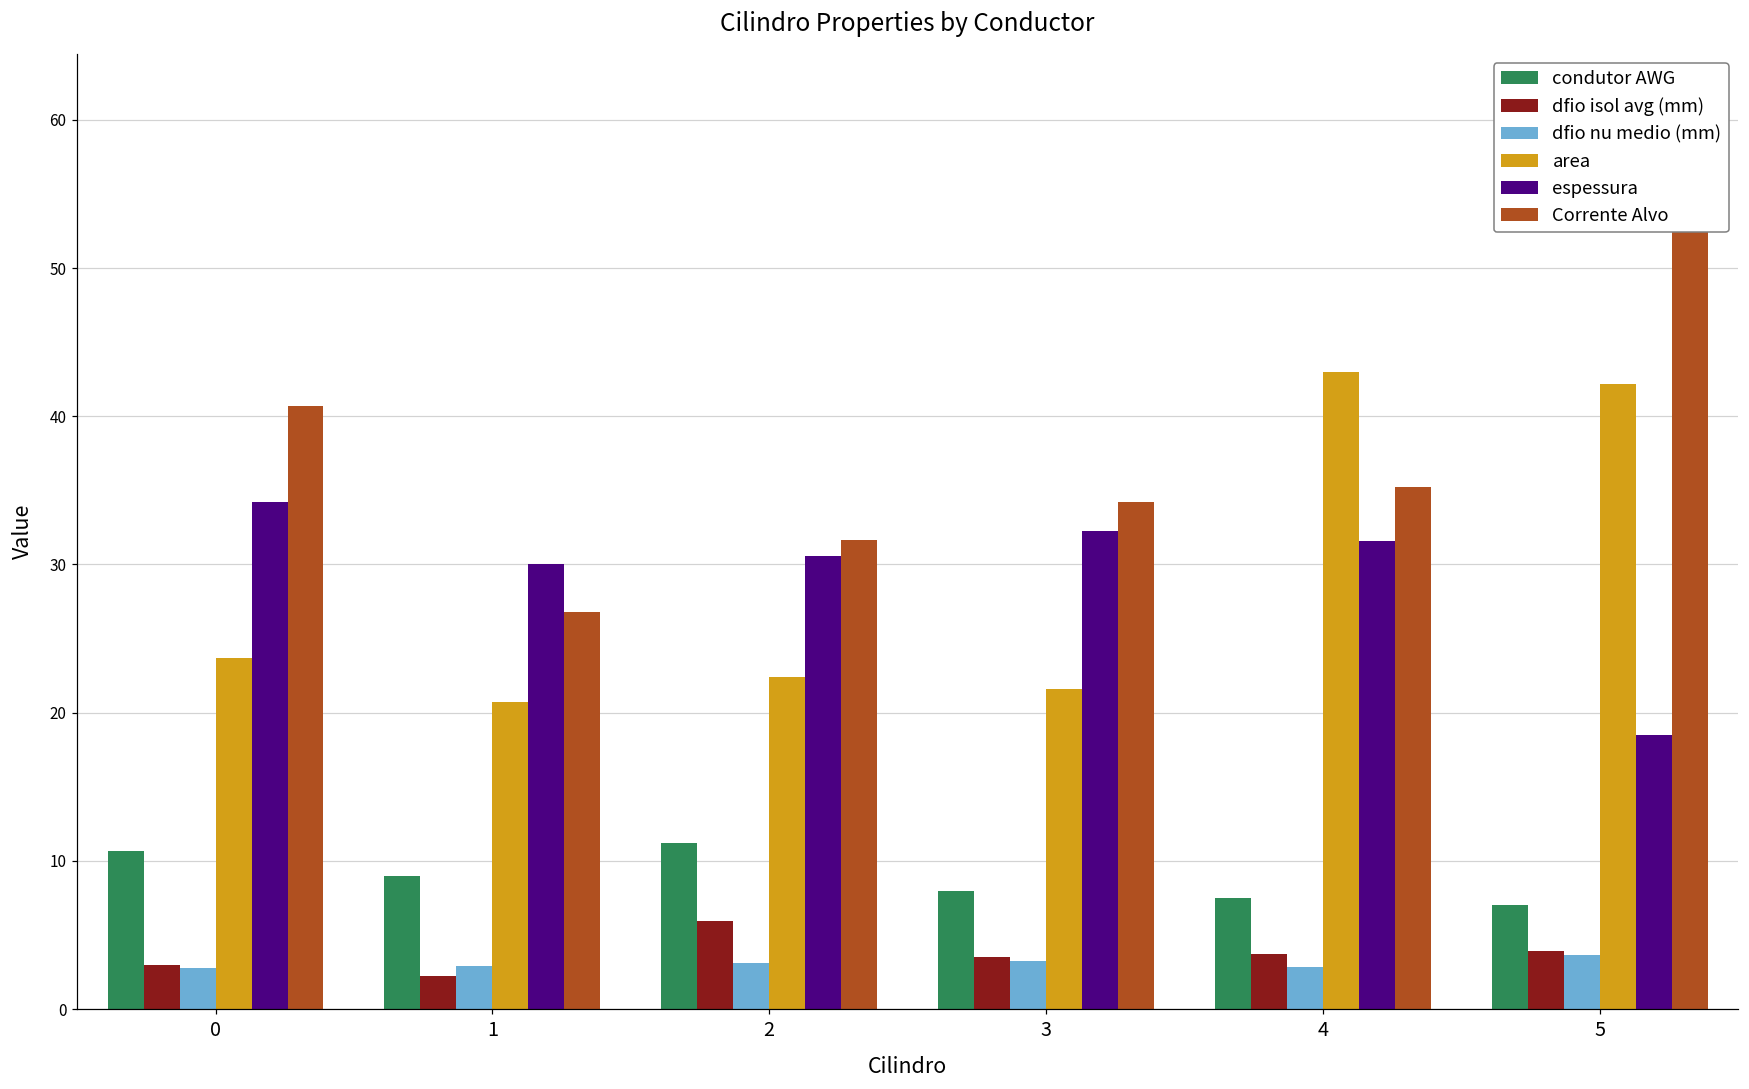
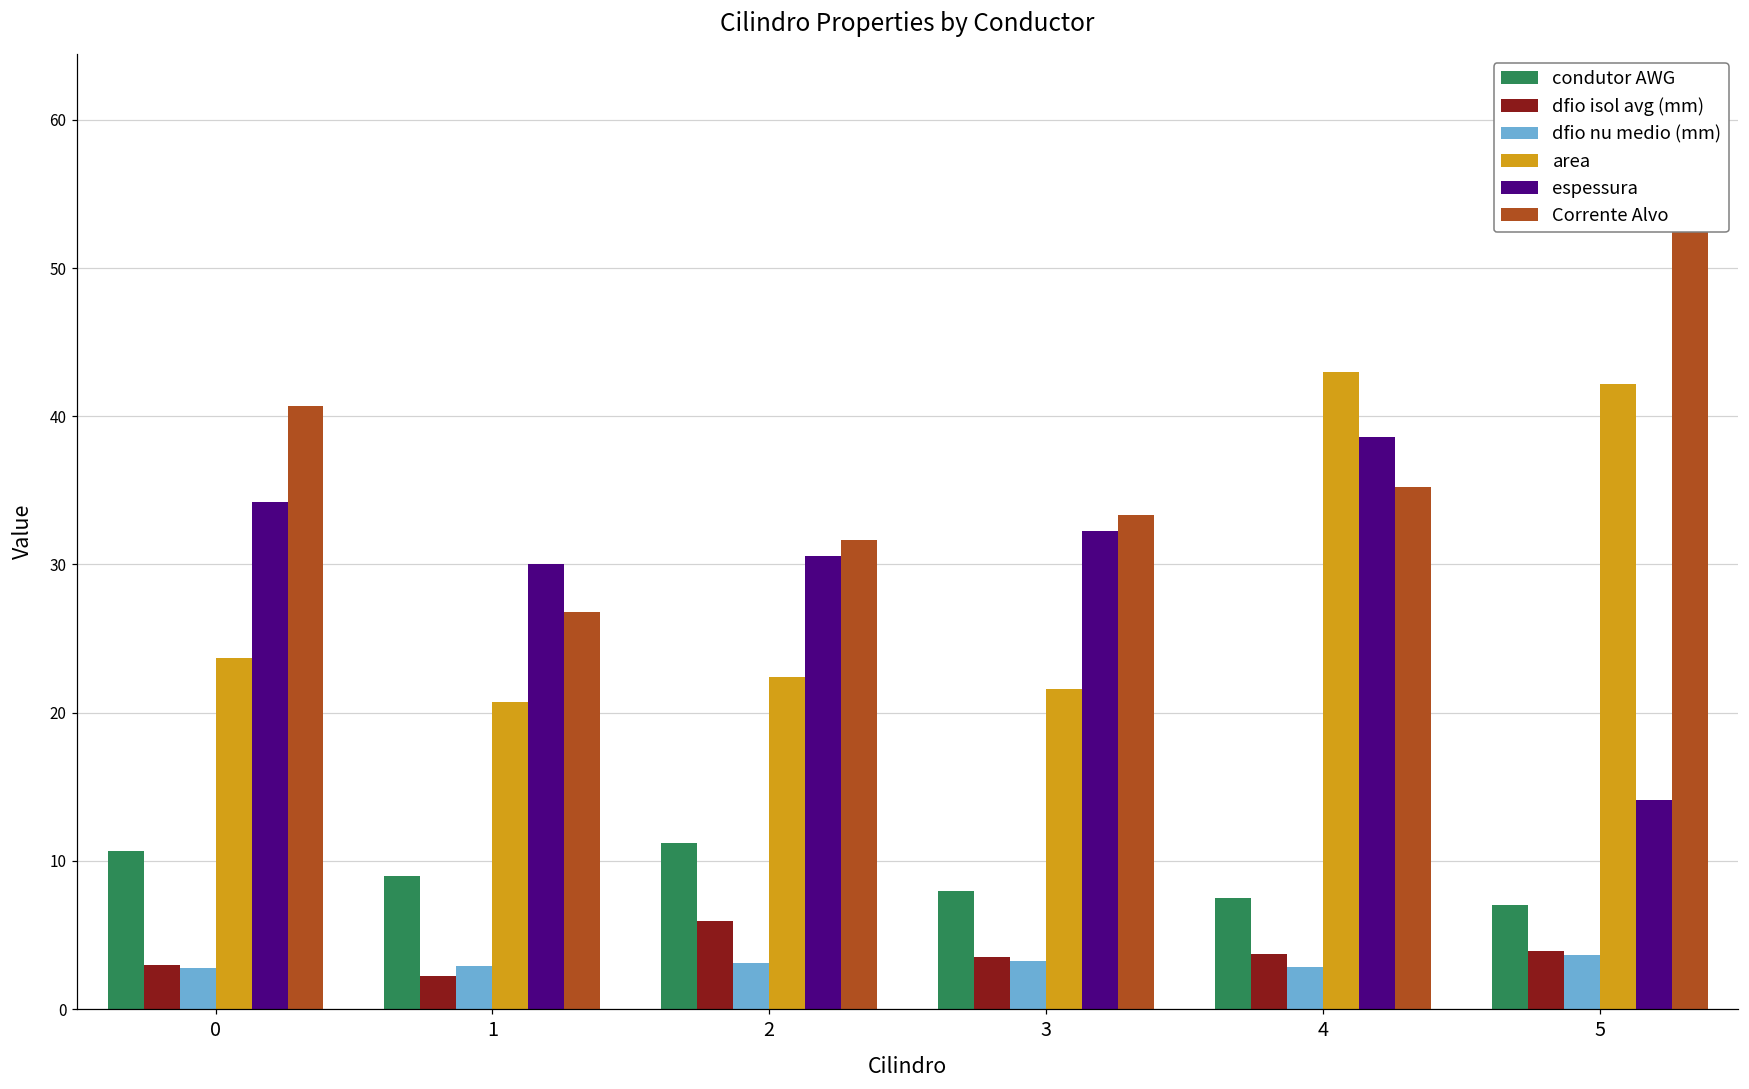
Corrente Alvo, 3: 34.2 -> 33.3
espessura, 4: 31.6 -> 38.6
espessura, 5: 18.5 -> 14.1
